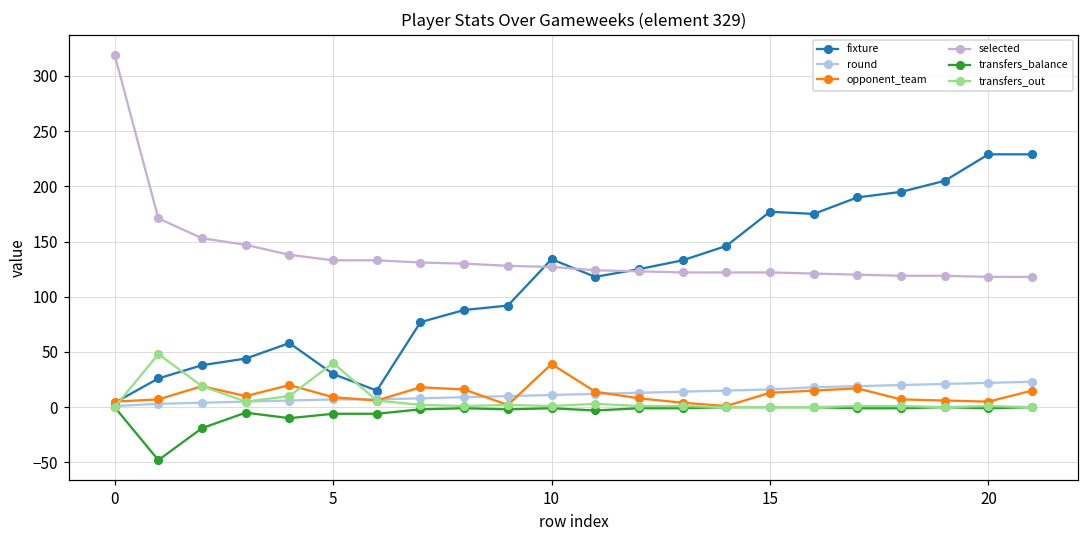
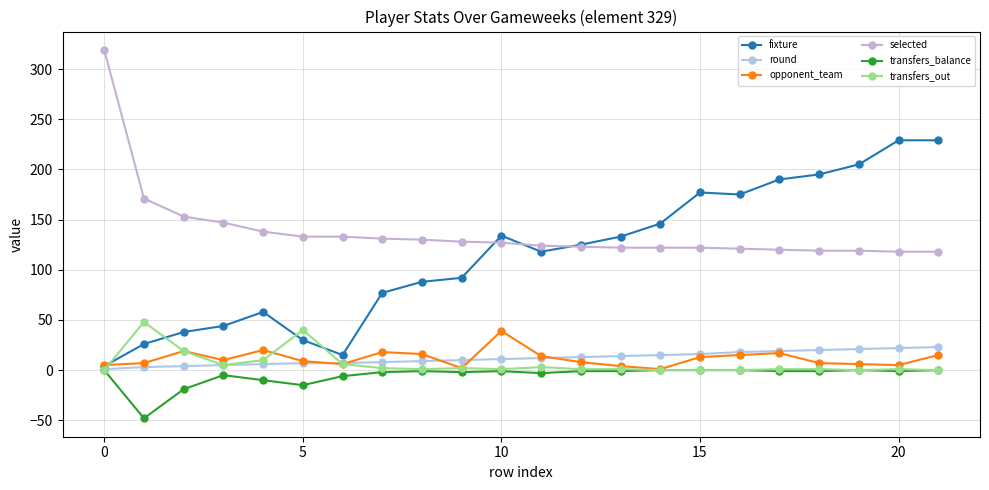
transfers_balance, 5: -6 -> -15
